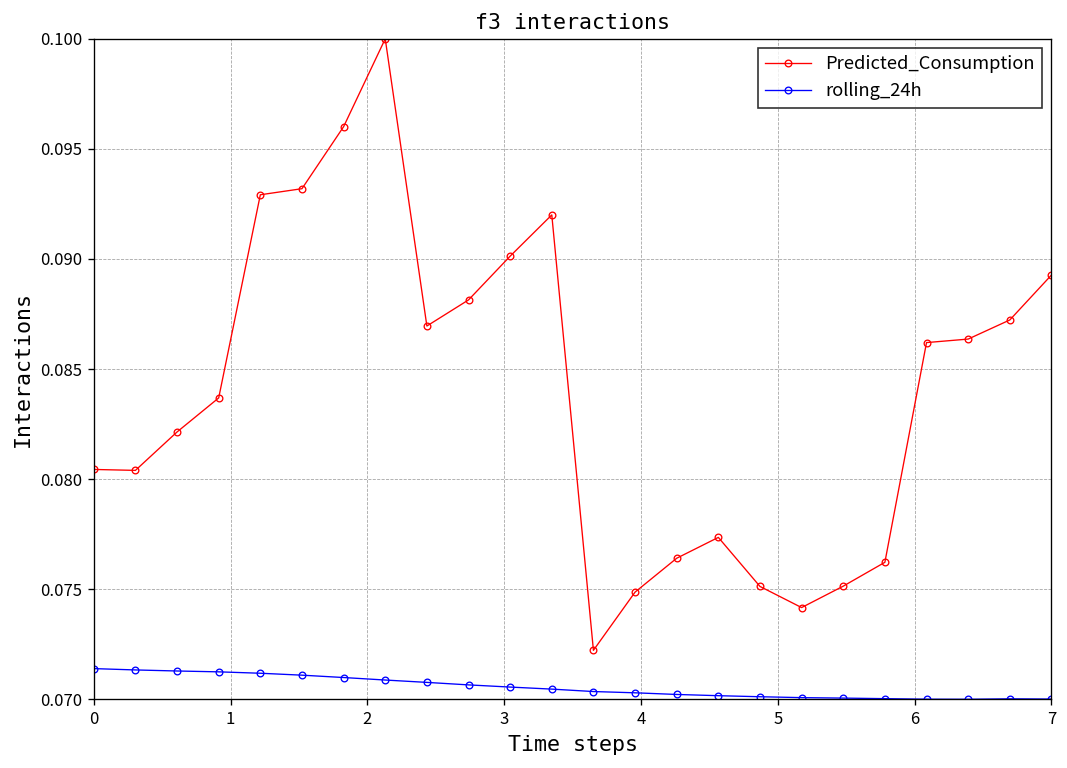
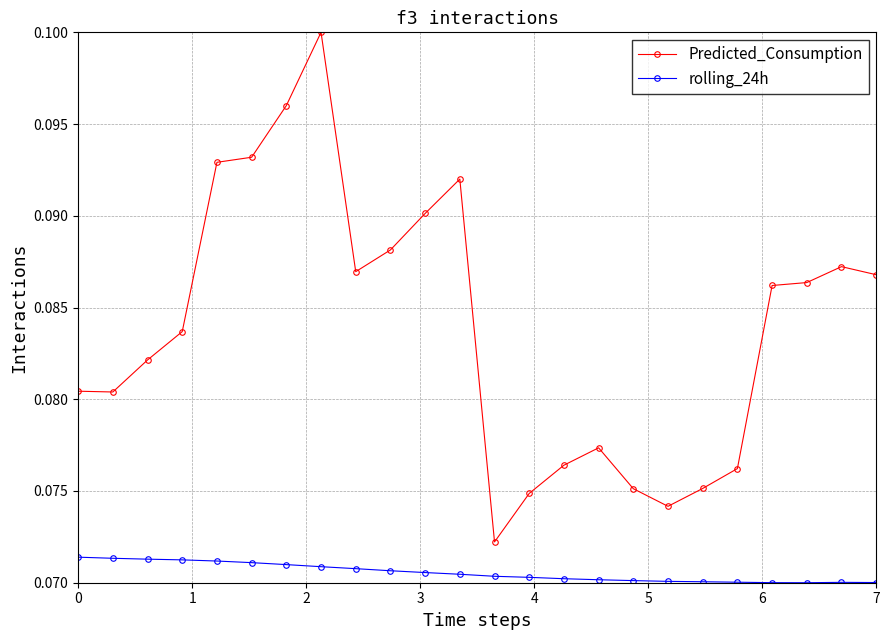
Predicted_Consumption, 7: 0.0893 -> 0.0868
